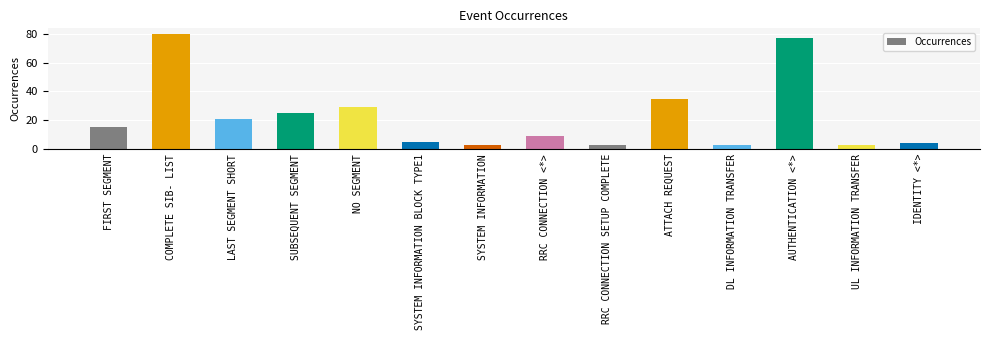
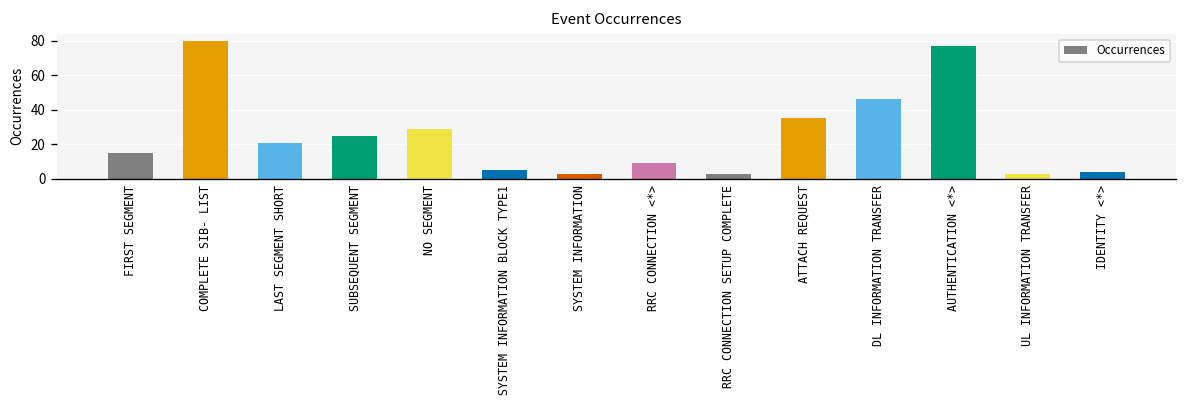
DL INFORMATION TRANSFER: 3 -> 46
